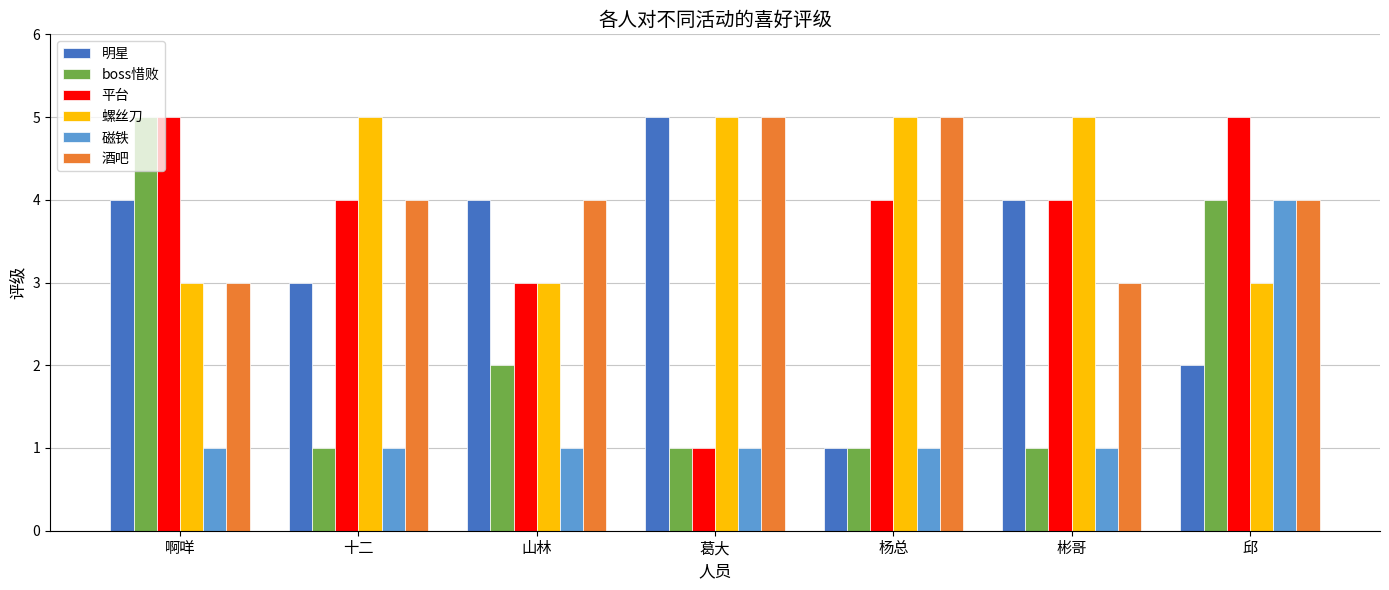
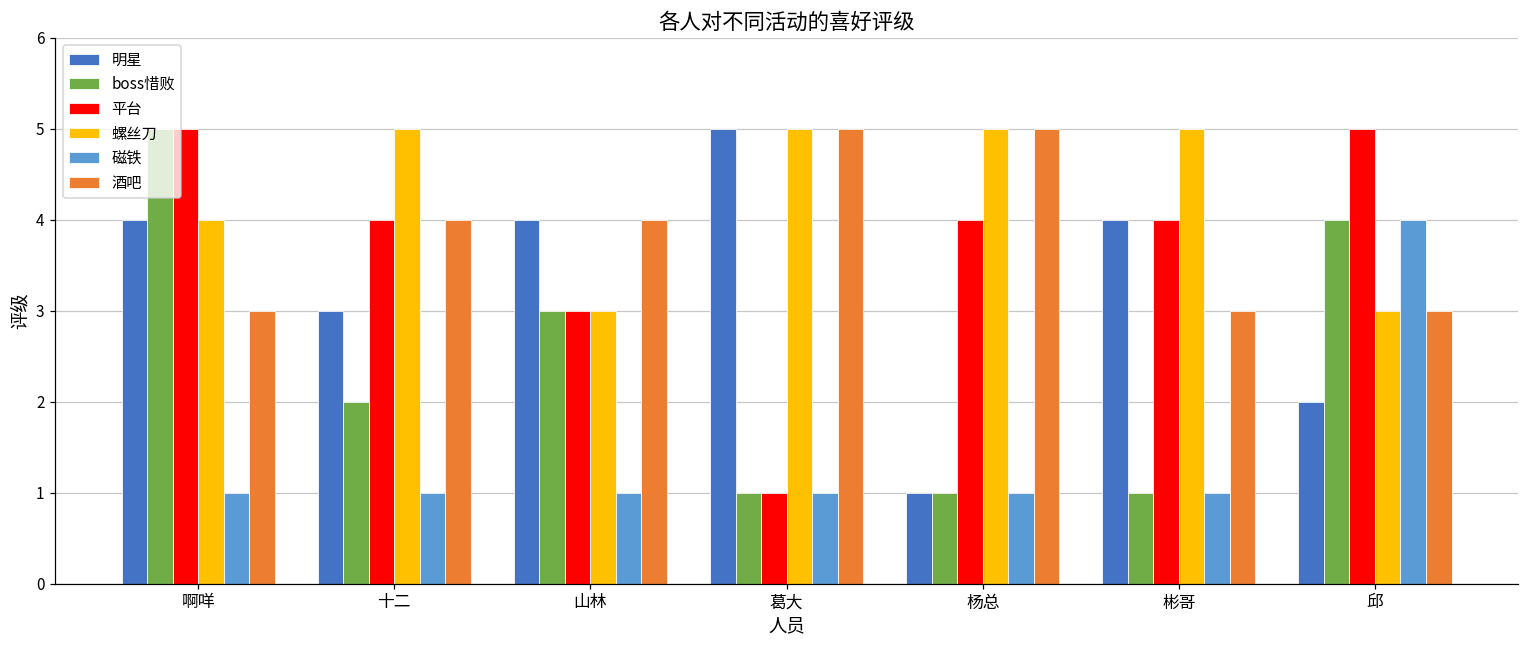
螺丝刀, 啊咩: 3 -> 4
boss惜败, 十二: 1 -> 2
boss惜败, 山林: 2 -> 3
酒吧, 邱: 4 -> 3
